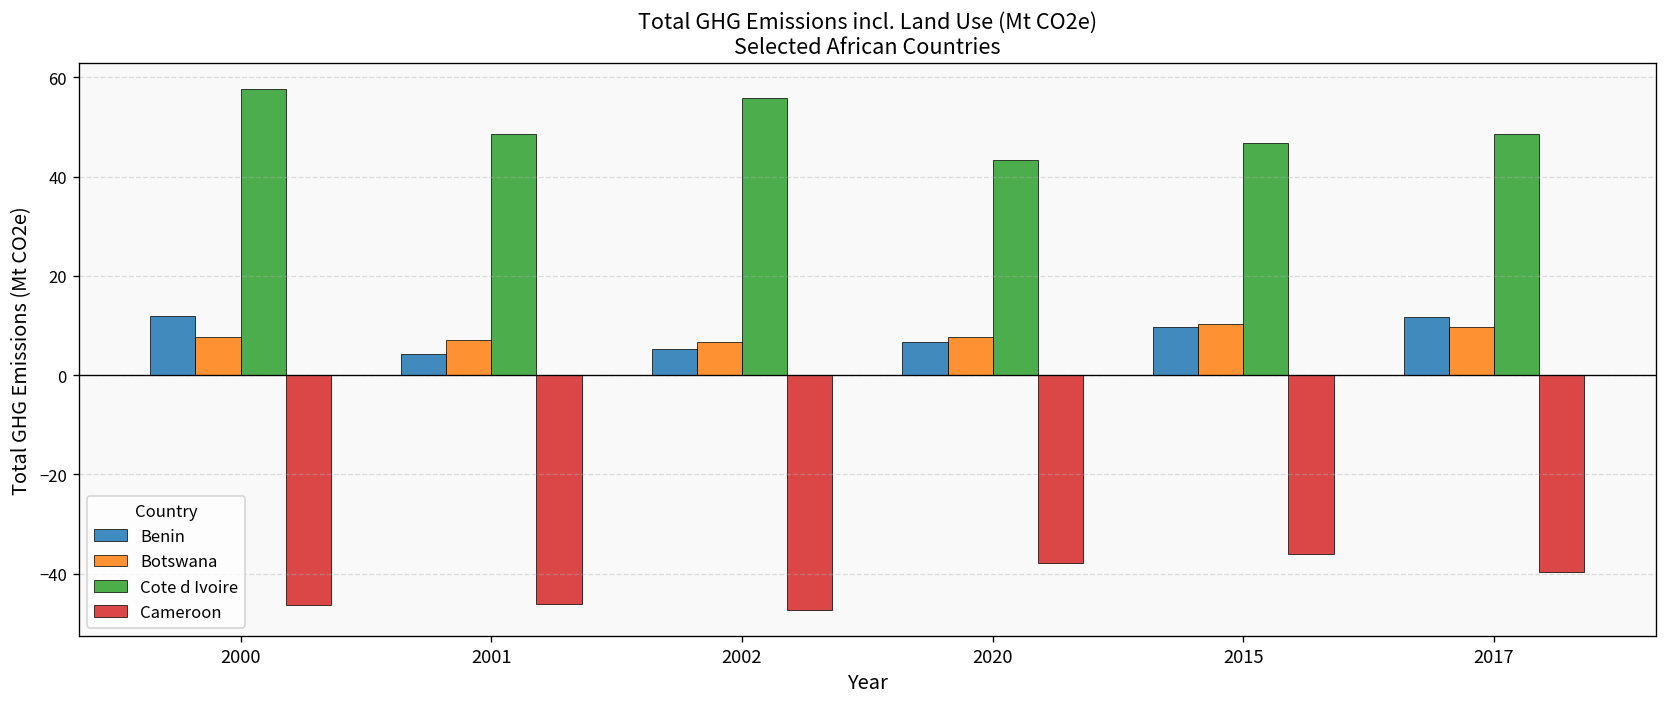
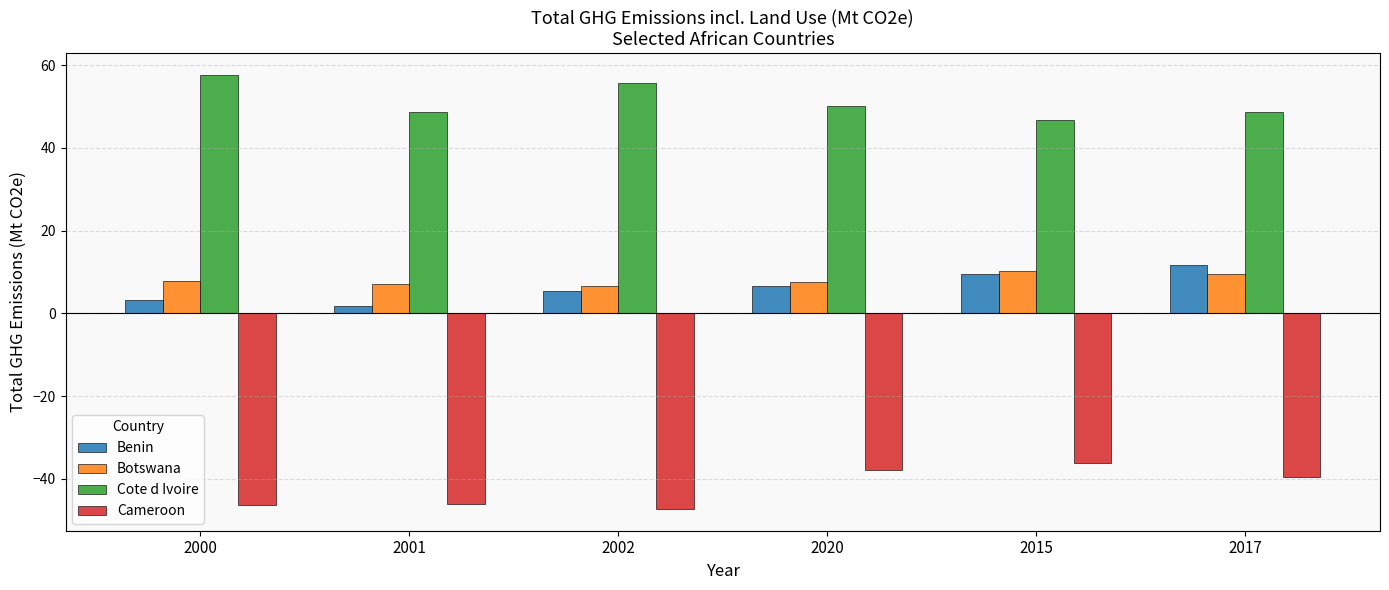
Benin, 2000: 12 -> 3
Benin, 2001: 4 -> 2
Cote d Ivoire, 2020: 43 -> 50
